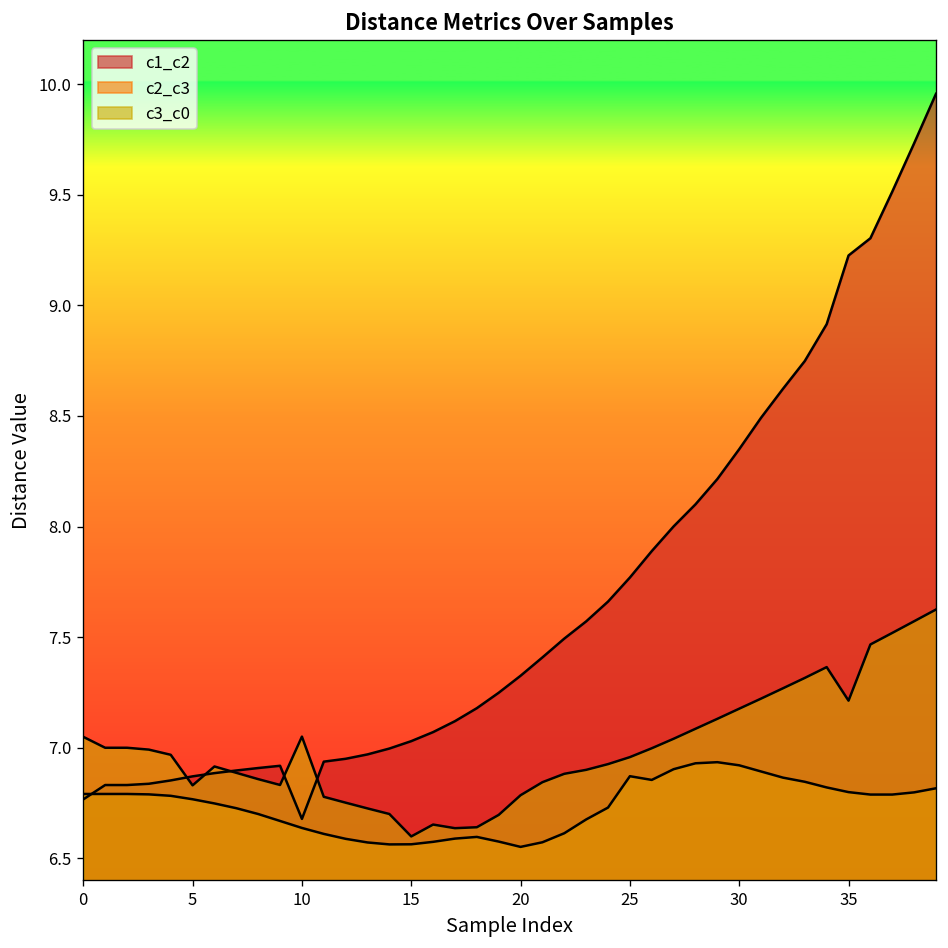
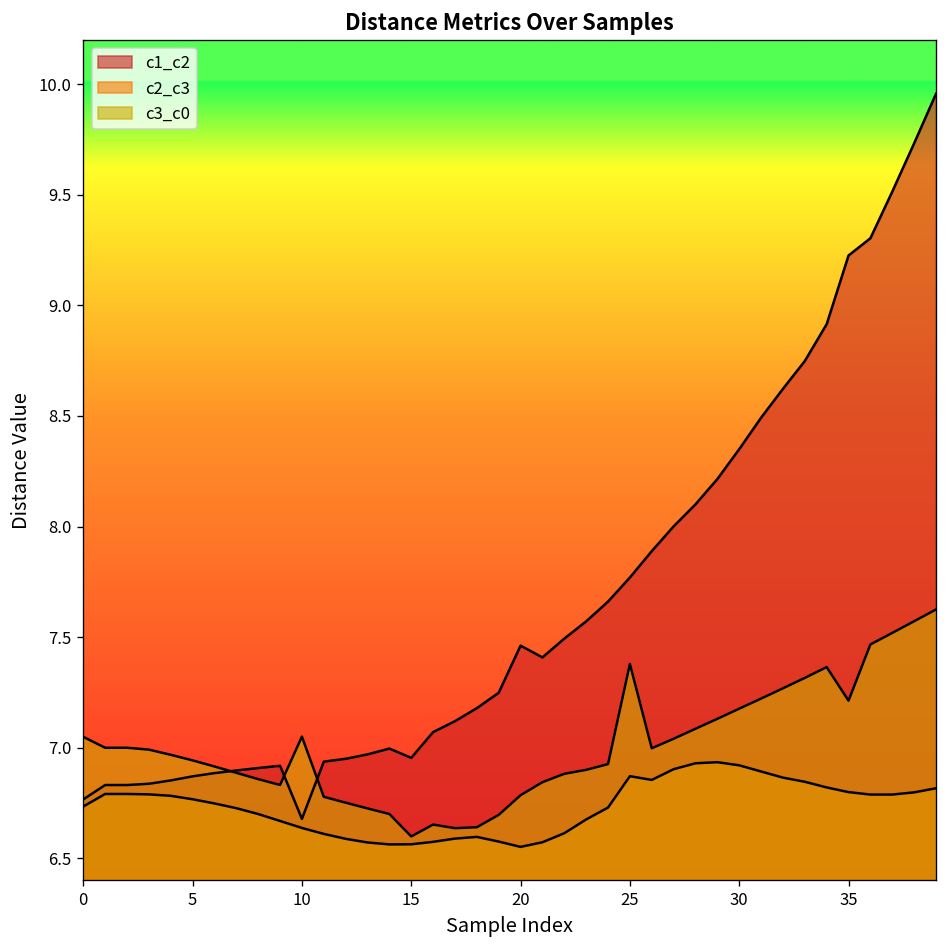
c2_c3, 0: 6.79 -> 6.73
c3_c0, 5: 6.83 -> 6.94
c1_c2, 15: 7.03 -> 6.95
c1_c2, 20: 7.33 -> 7.46
c3_c0, 25: 6.96 -> 7.38
